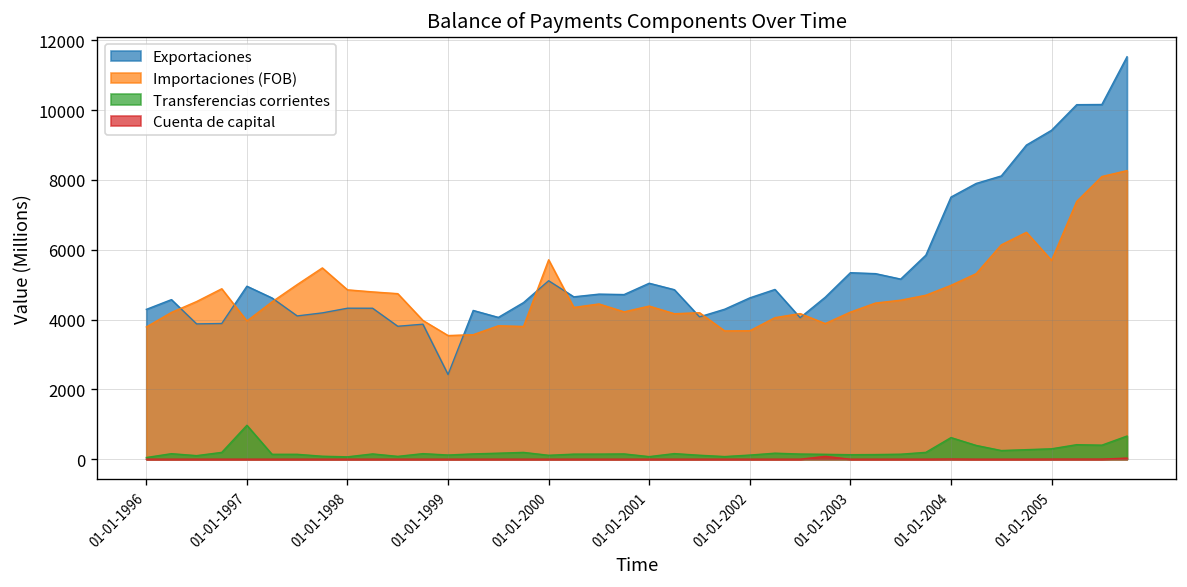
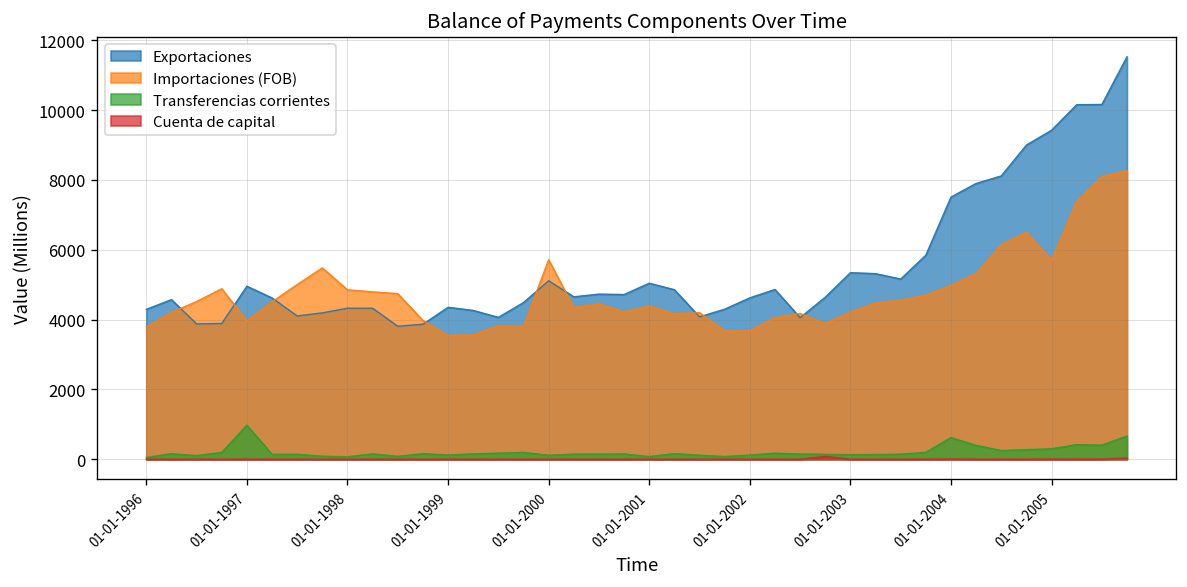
Exportaciones, 01-01-1999: 2400 -> 4400
